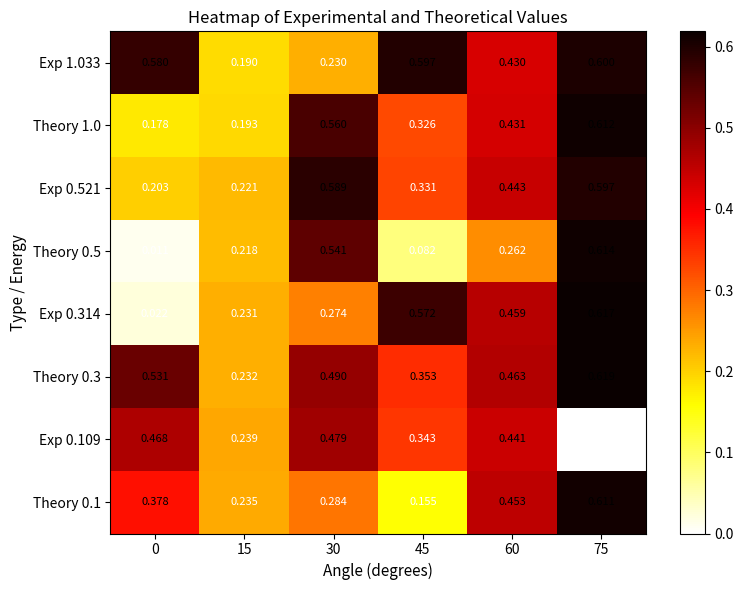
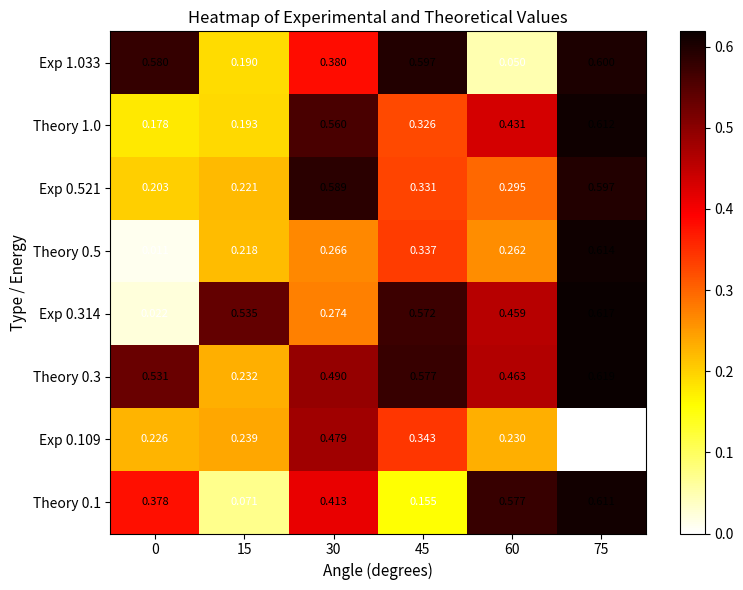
Exp 1.033, 30: 0.230 -> 0.380
Exp 1.033, 60: 0.430 -> 0.050
Exp 0.521, 60: 0.443 -> 0.295
Theory 0.5, 30: 0.541 -> 0.266
Theory 0.5, 45: 0.082 -> 0.337
Exp 0.314, 15: 0.231 -> 0.535
Theory 0.3, 45: 0.353 -> 0.577
Exp 0.109, 0: 0.468 -> 0.226
Exp 0.109, 60: 0.441 -> 0.230
Theory 0.1, 15: 0.235 -> 0.071
Theory 0.1, 30: 0.284 -> 0.413
Theory 0.1, 60: 0.453 -> 0.577
